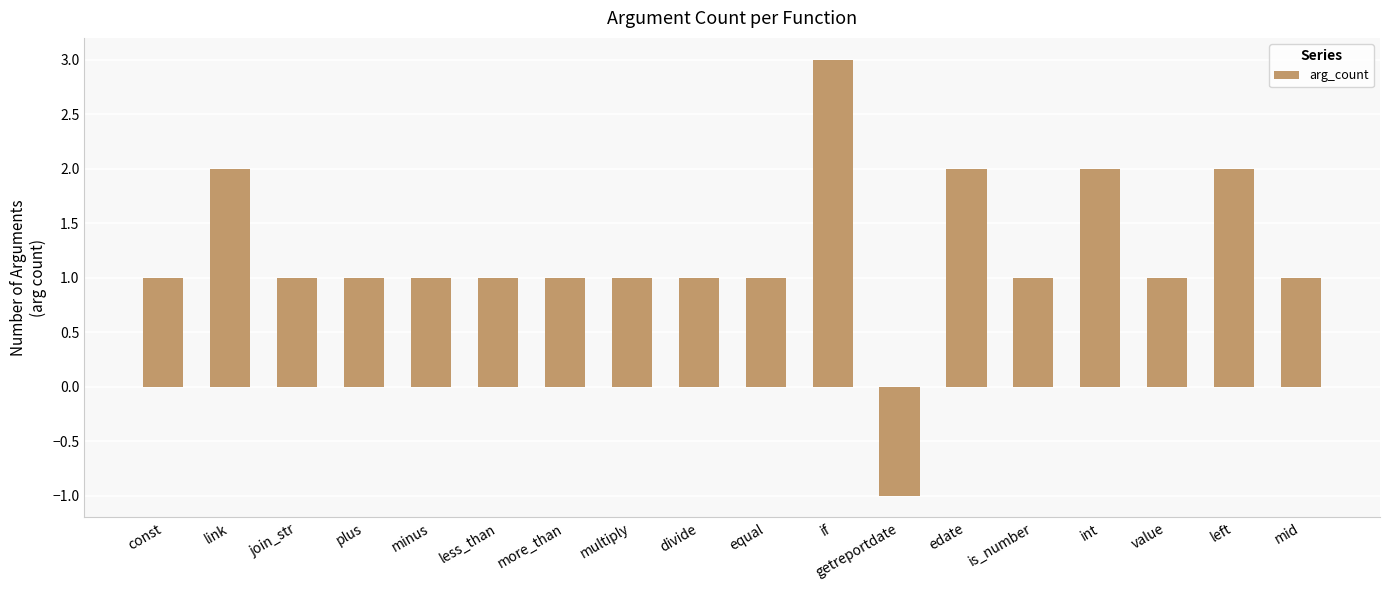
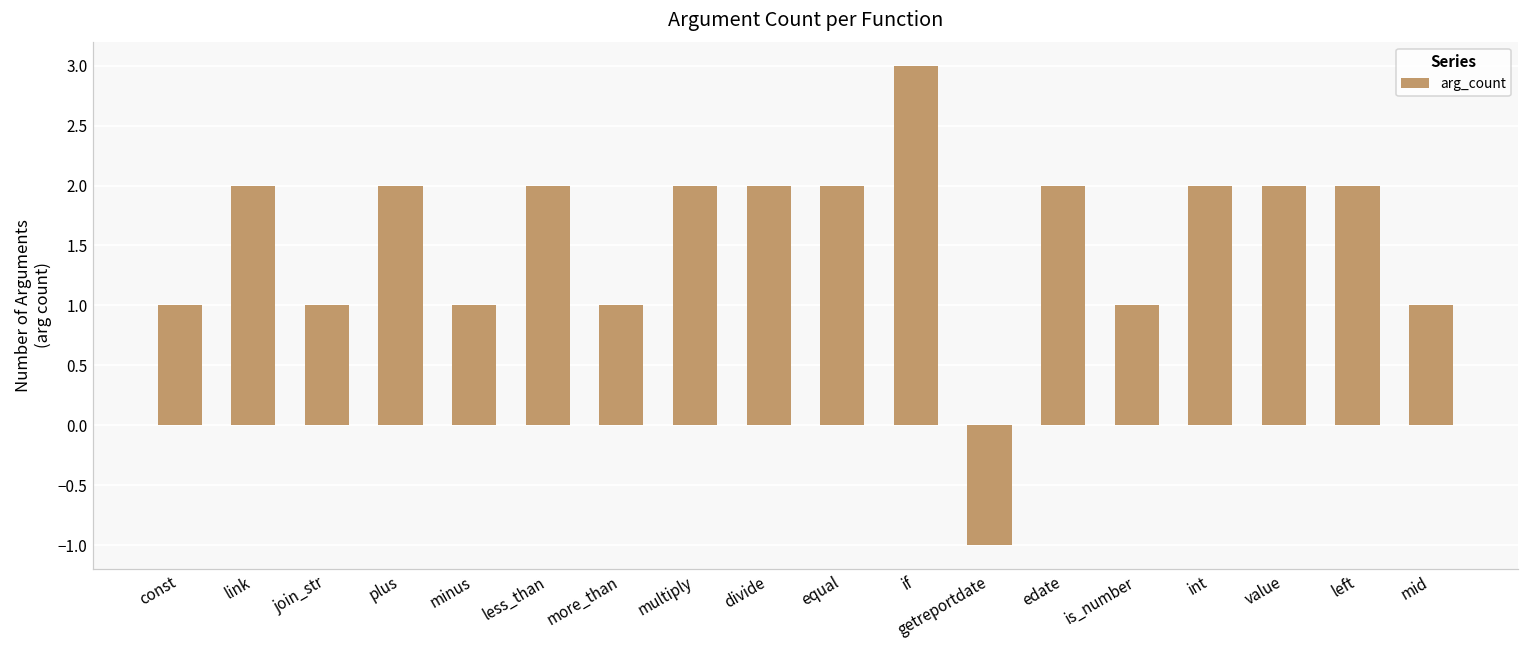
plus: 1 -> 2
less_than: 1 -> 2
multiply: 1 -> 2
divide: 1 -> 2
equal: 1 -> 2
value: 1 -> 2
